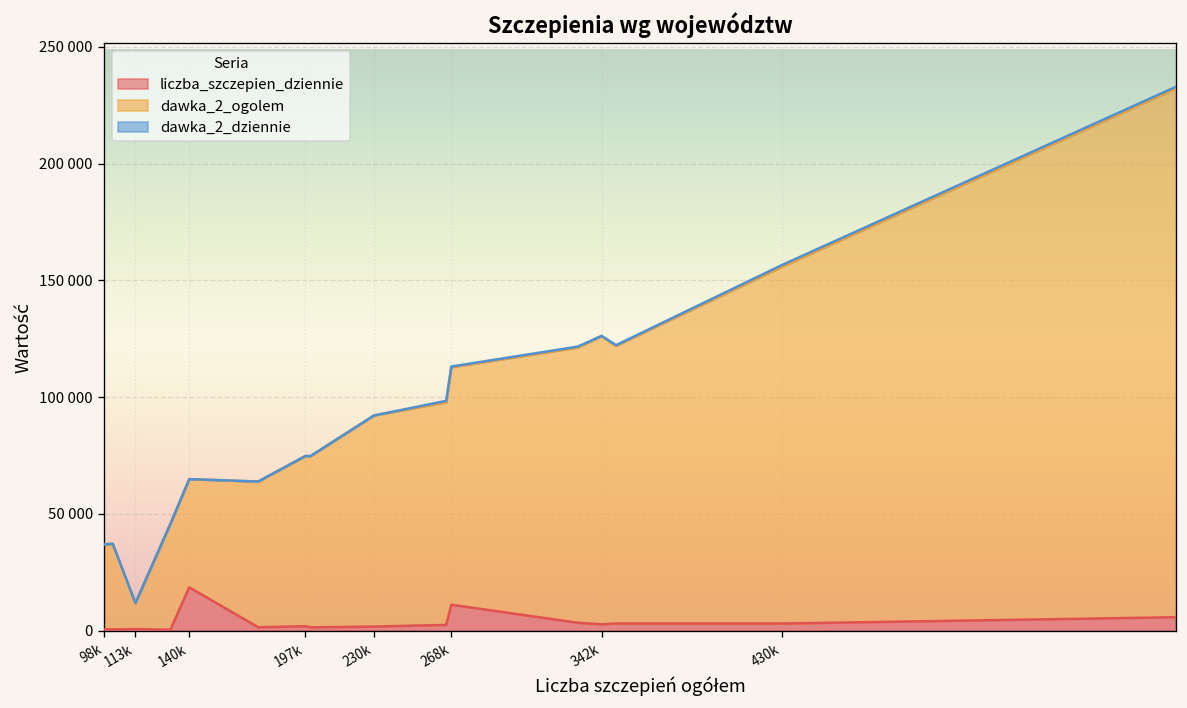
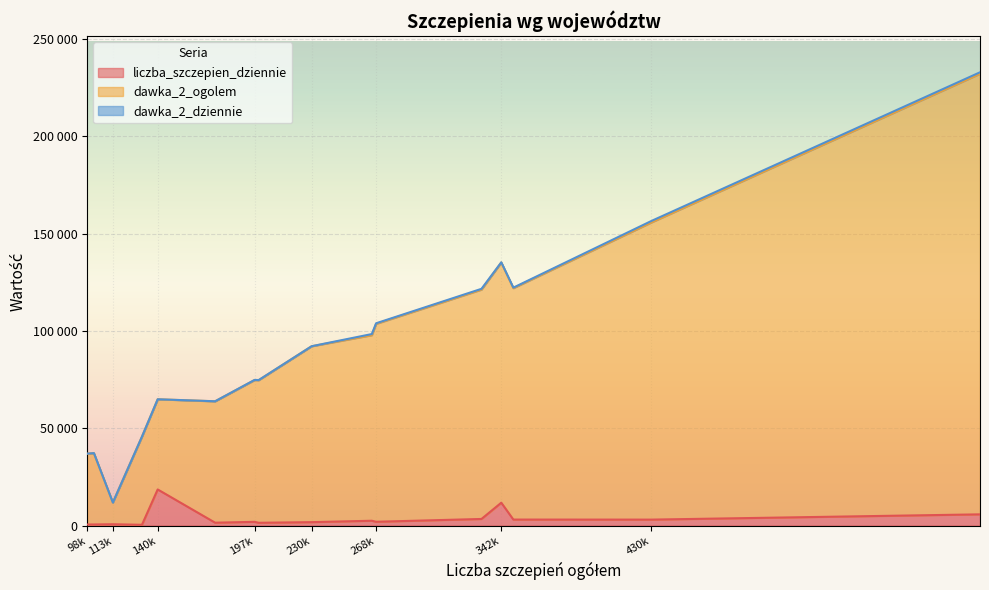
liczba_szczepien_dziennie, 268k: 11000 -> 2000
liczba_szczepien_dziennie, 342k: 3000 -> 12000
